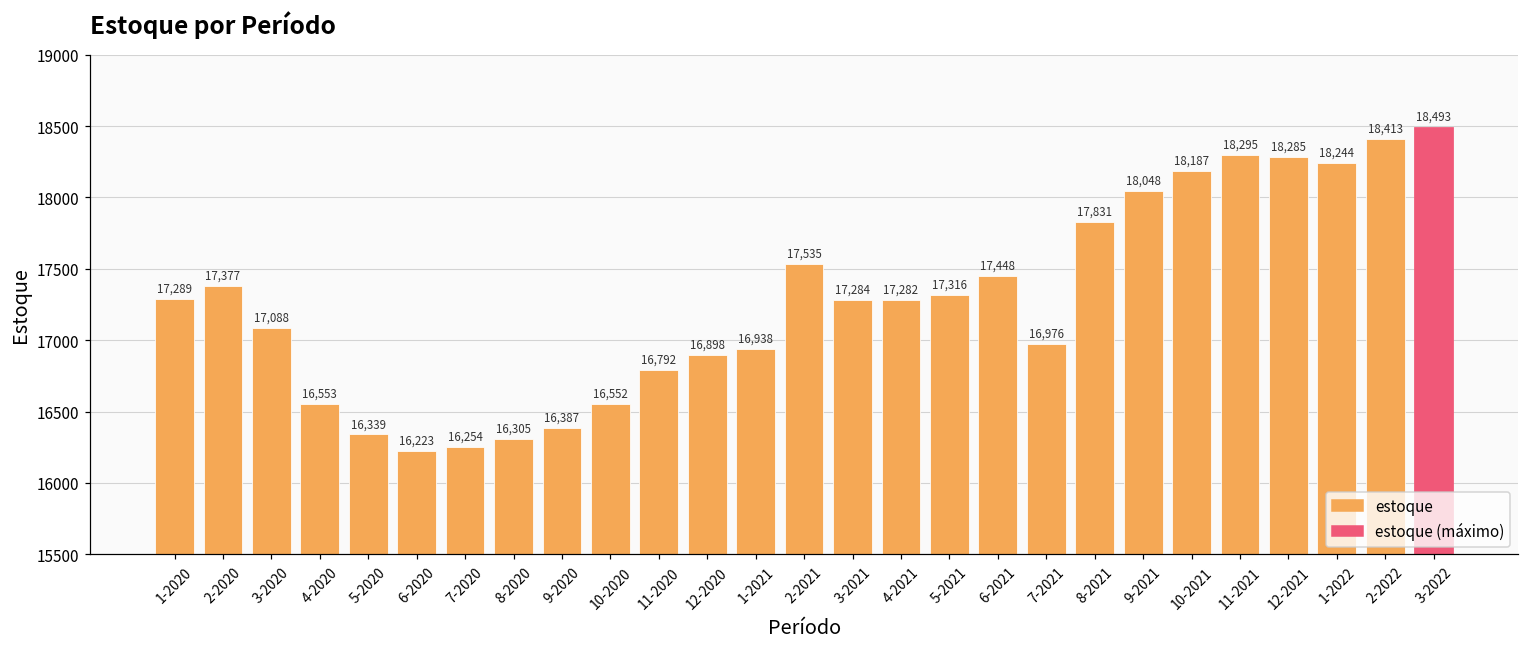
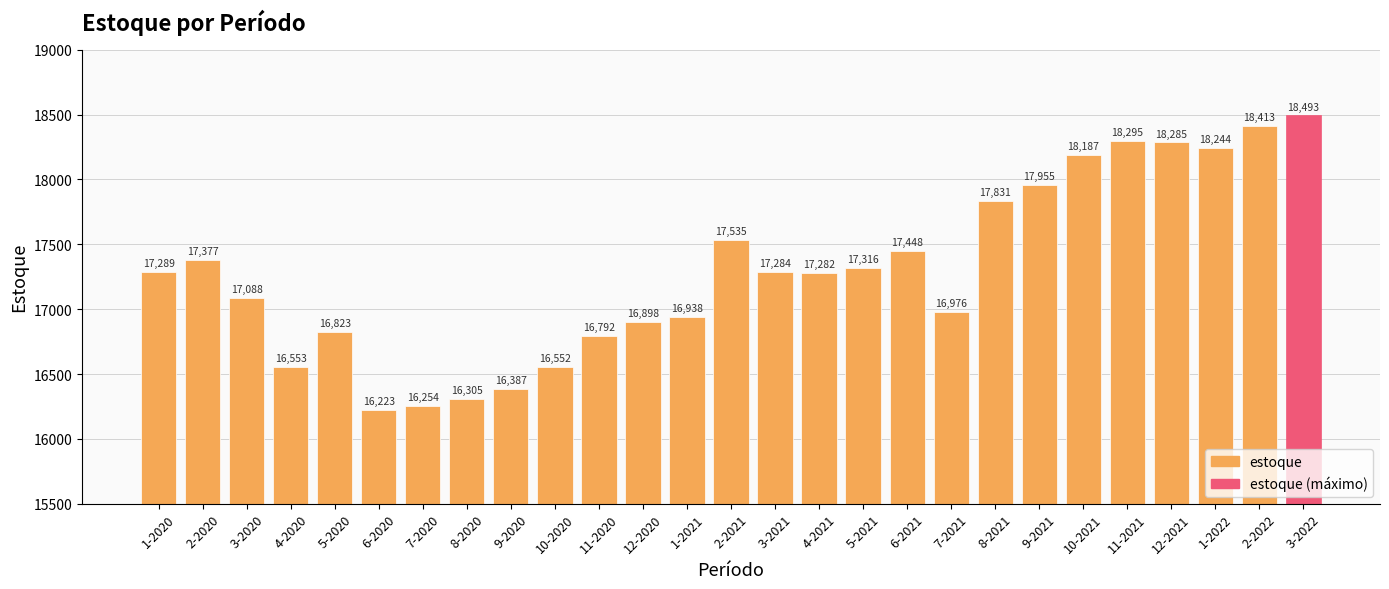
5-2020: 16,339 -> 16,823
9-2021: 18,048 -> 17,955
